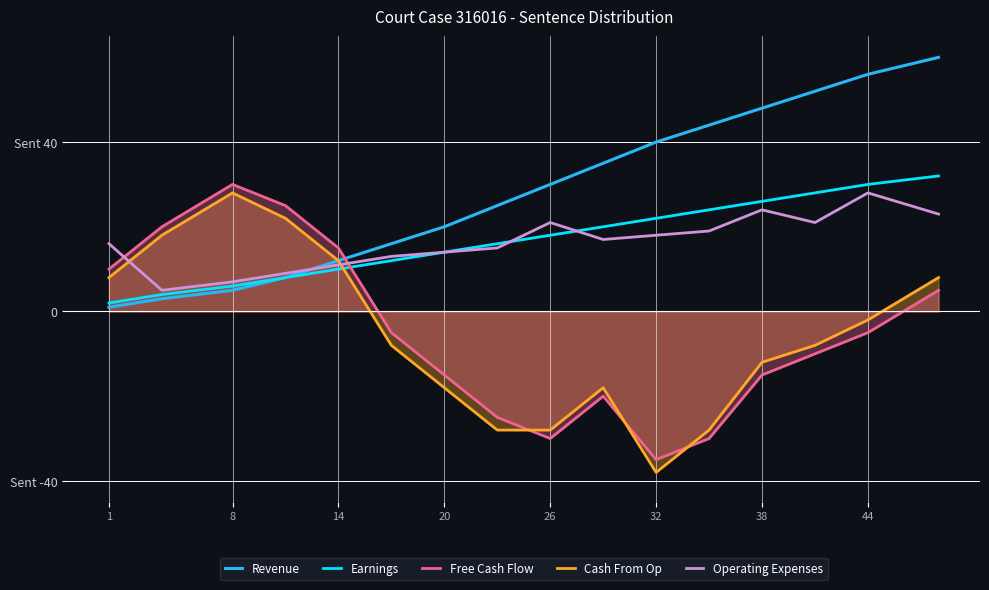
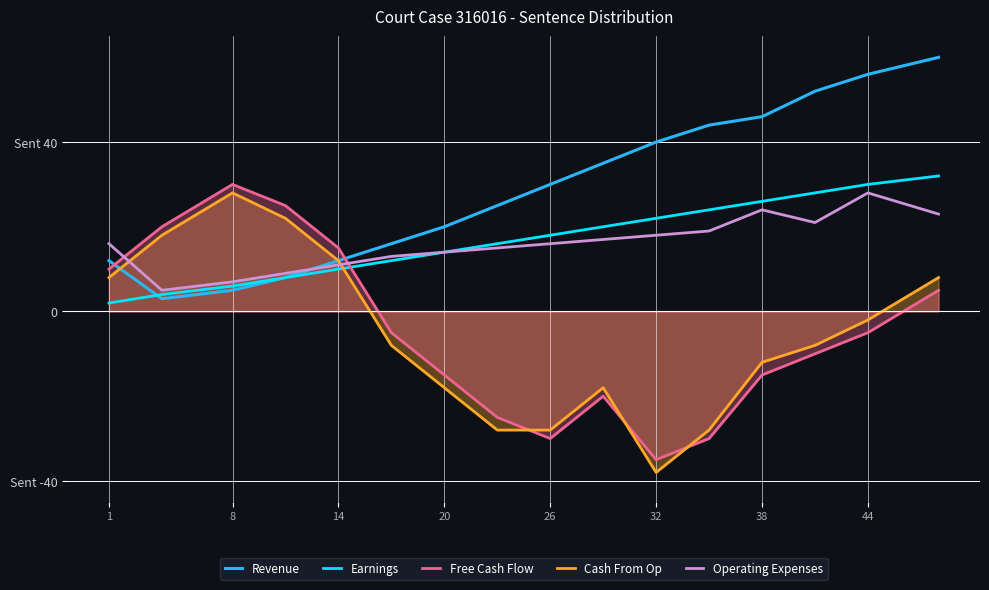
Revenue, 1: Sent 1 -> Sent 12
Operating Expenses, 26: Sent 21 -> Sent 16
Revenue, 38: Sent 48 -> Sent 46
